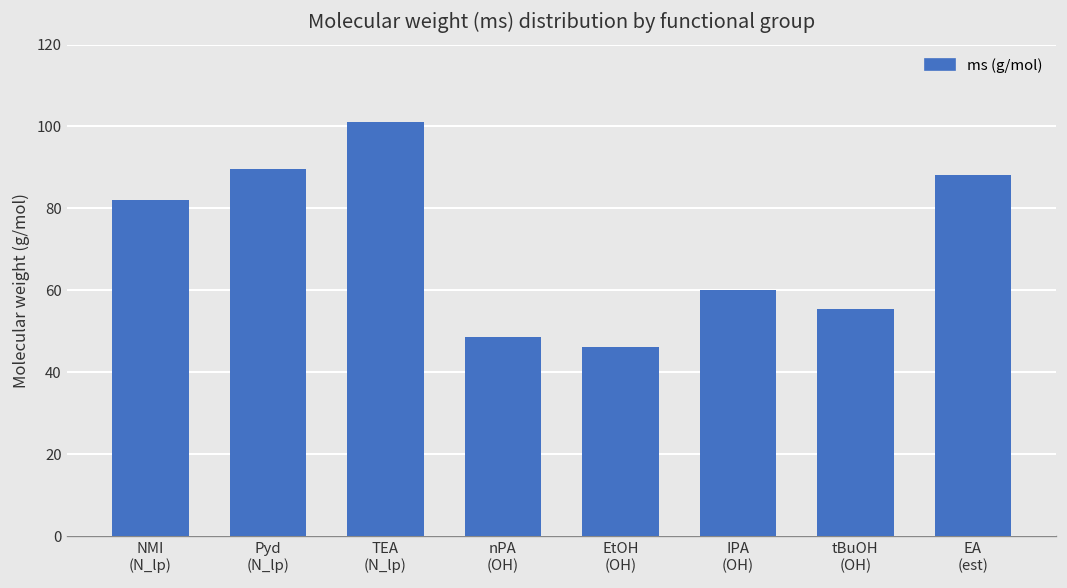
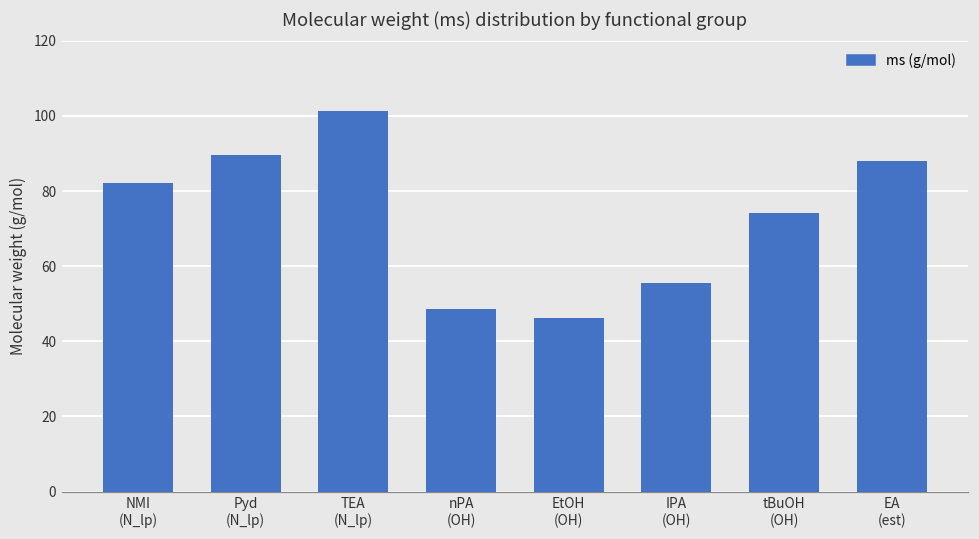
IPA (OH): 60 -> 56
tBuOH (OH): 55 -> 74
